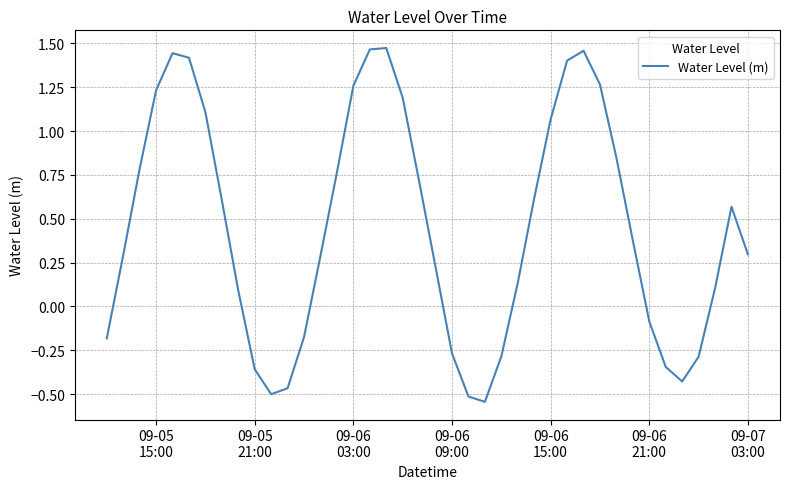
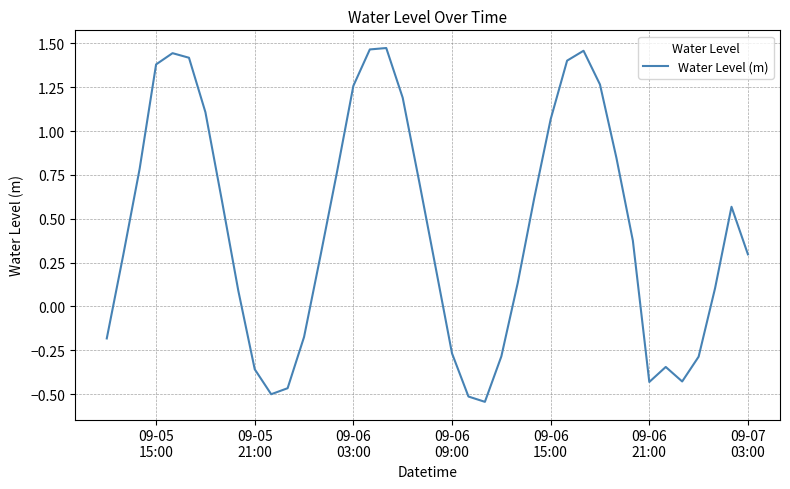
09-05 15:00: 1.23 -> 1.38
09-06 21:00: -0.09 -> -0.43
